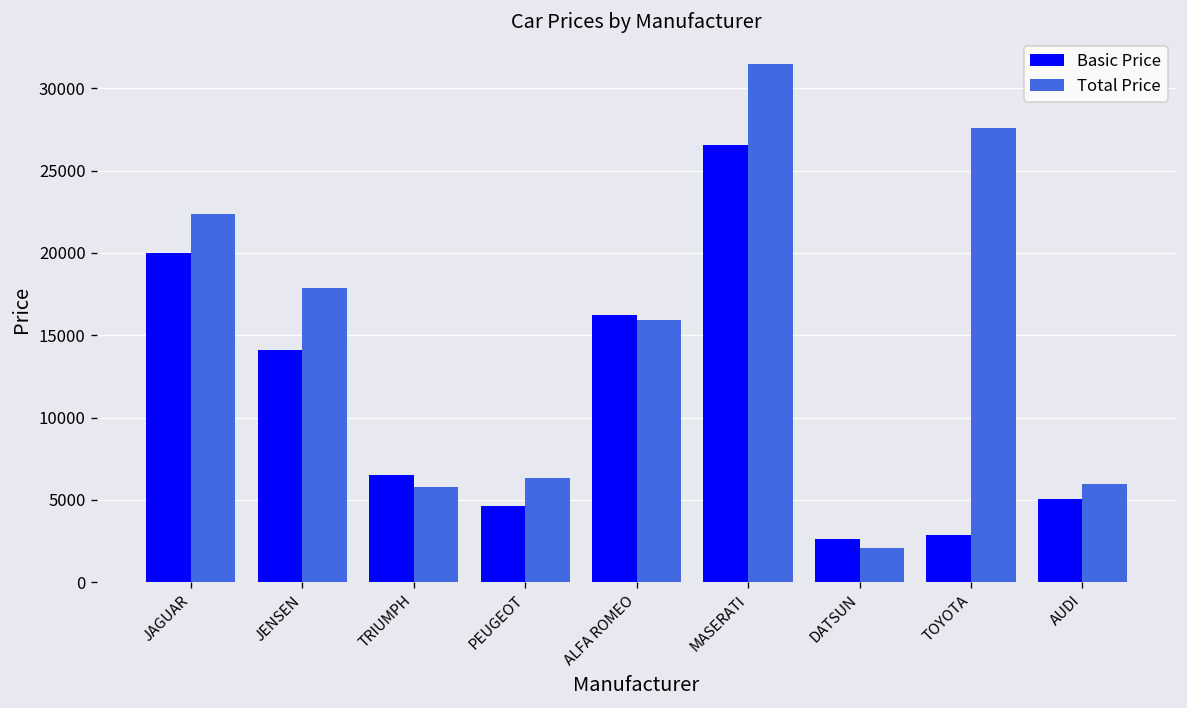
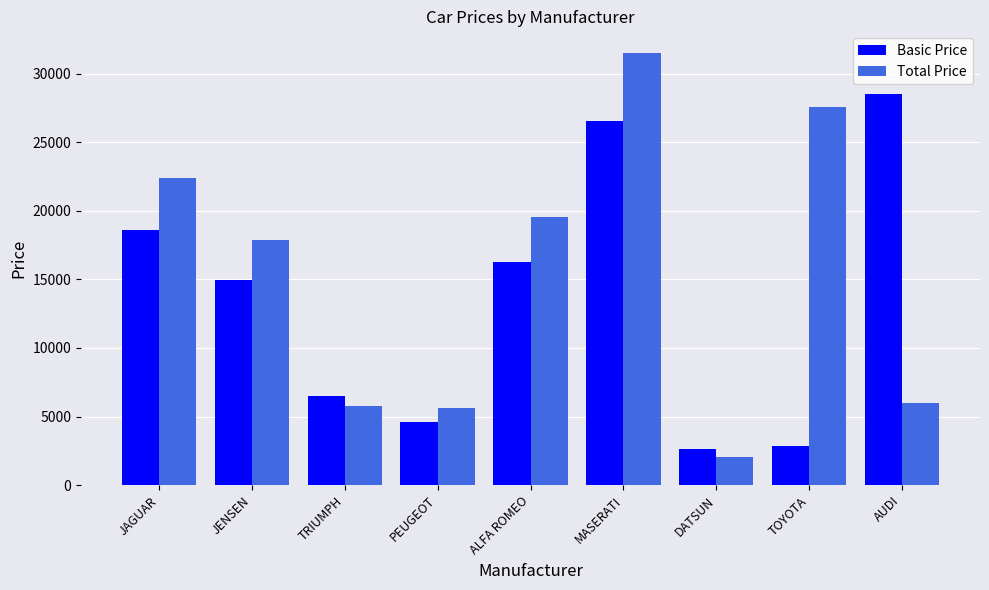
Basic Price, JAGUAR: 20000 -> 18600
Basic Price, JENSEN: 14100 -> 14900
Total Price, PEUGEOT: 6300 -> 5600
Total Price, ALFA ROMEO: 15900 -> 19600
Basic Price, AUDI: 5100 -> 28500
